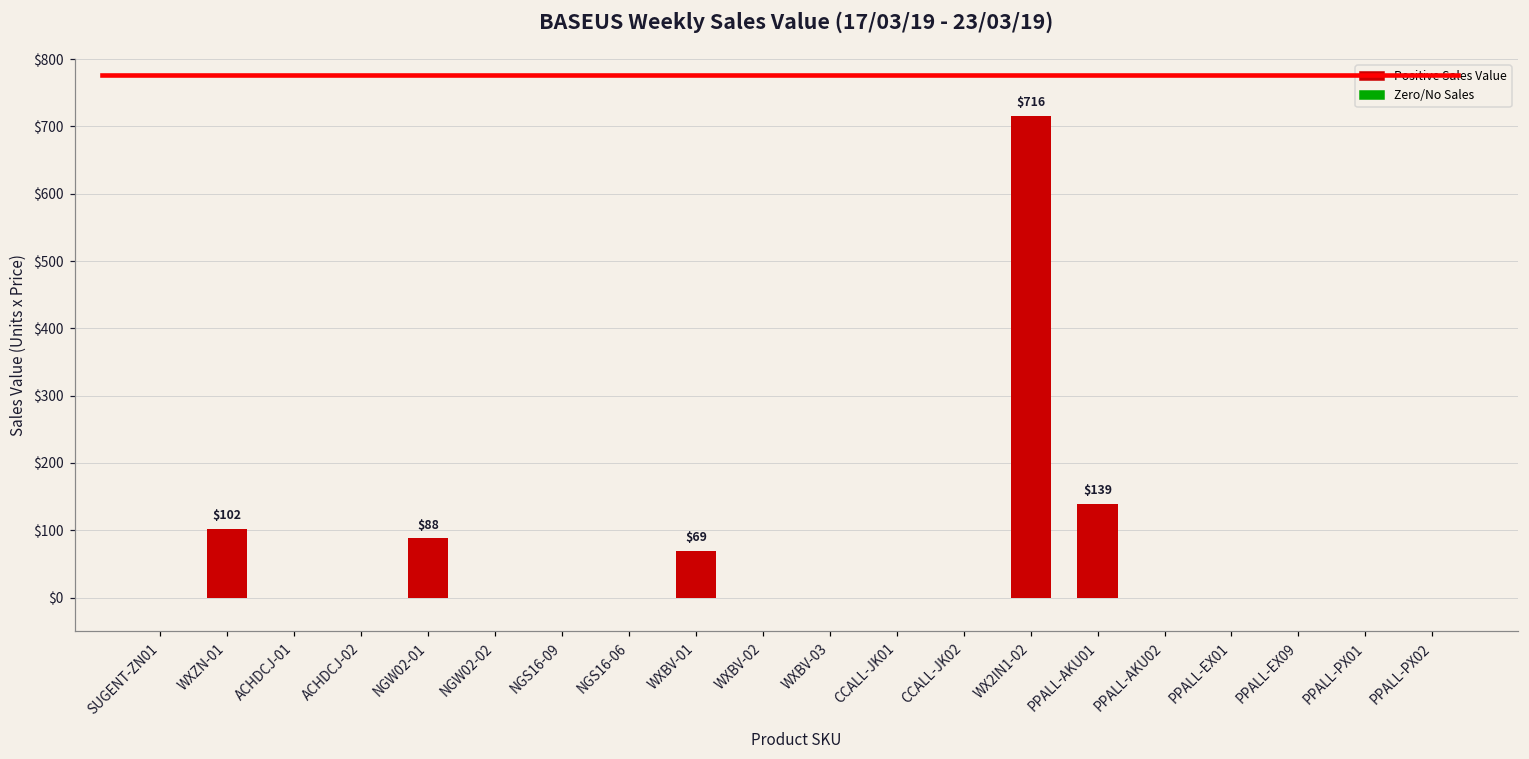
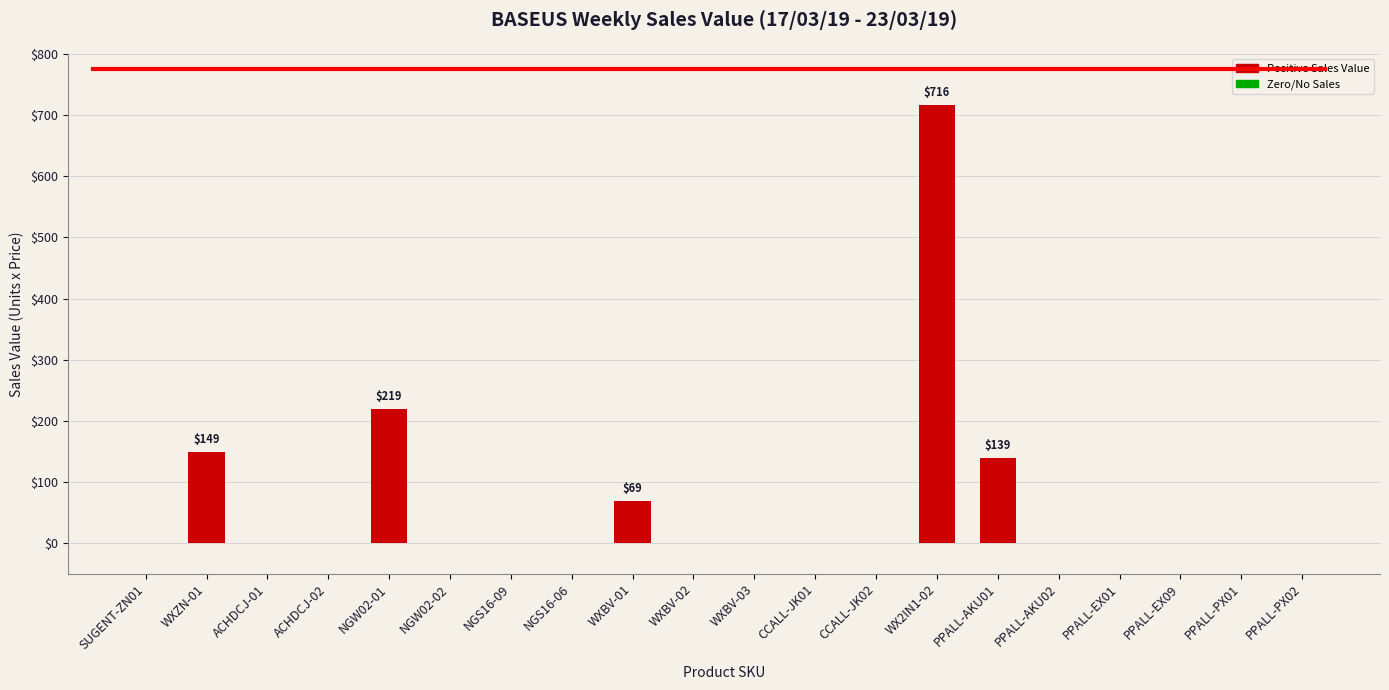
WXZN-01: $102 -> $149
NGW02-01: $88 -> $219
